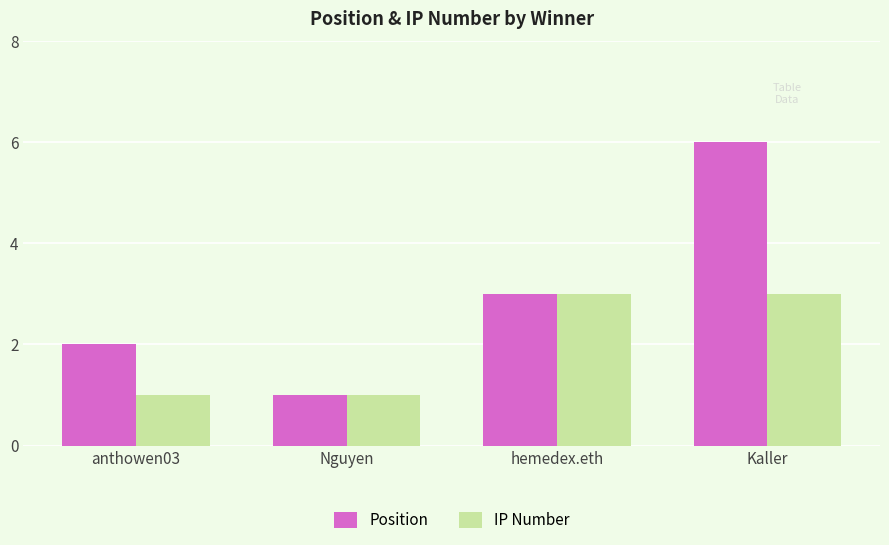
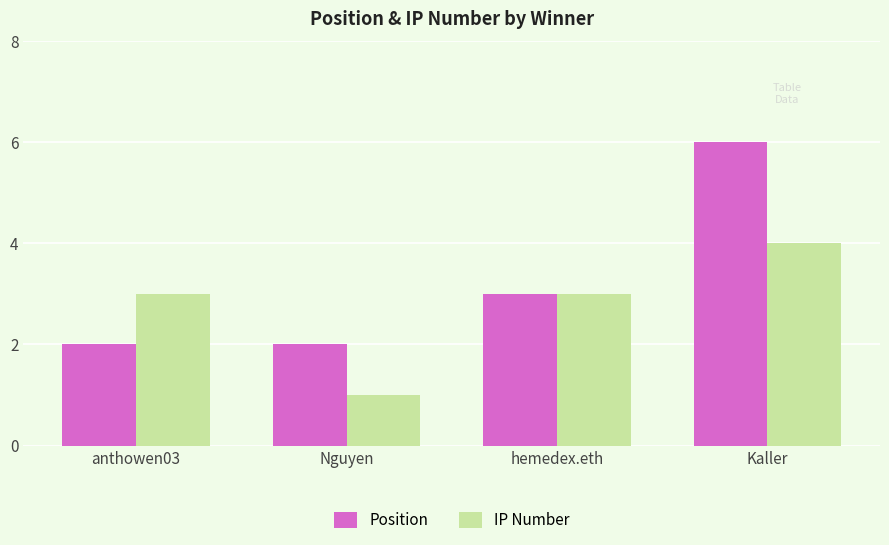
IP Number, anthowen03: 1 -> 3
Position, Nguyen: 1 -> 2
IP Number, Kaller: 3 -> 4
